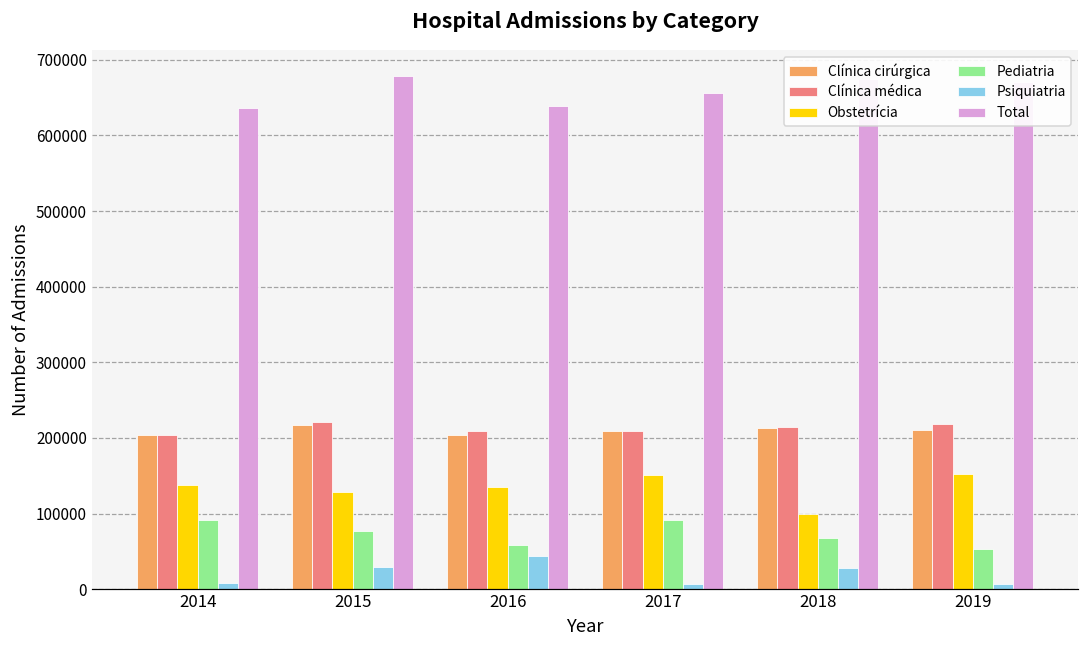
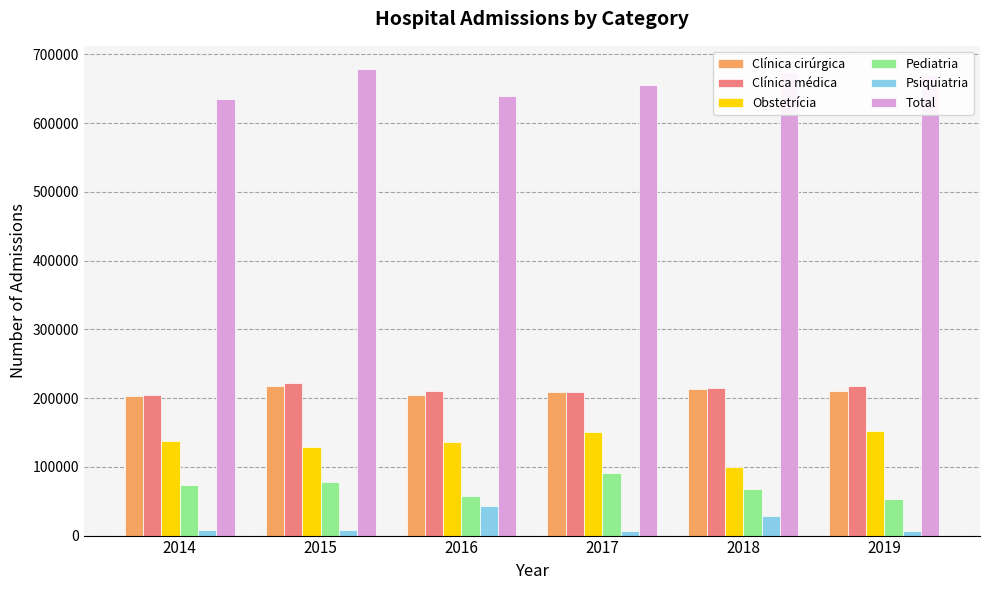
Pediatria, 2014: 90000 -> 70000
Psiquiatria, 2015: 30000 -> 10000
